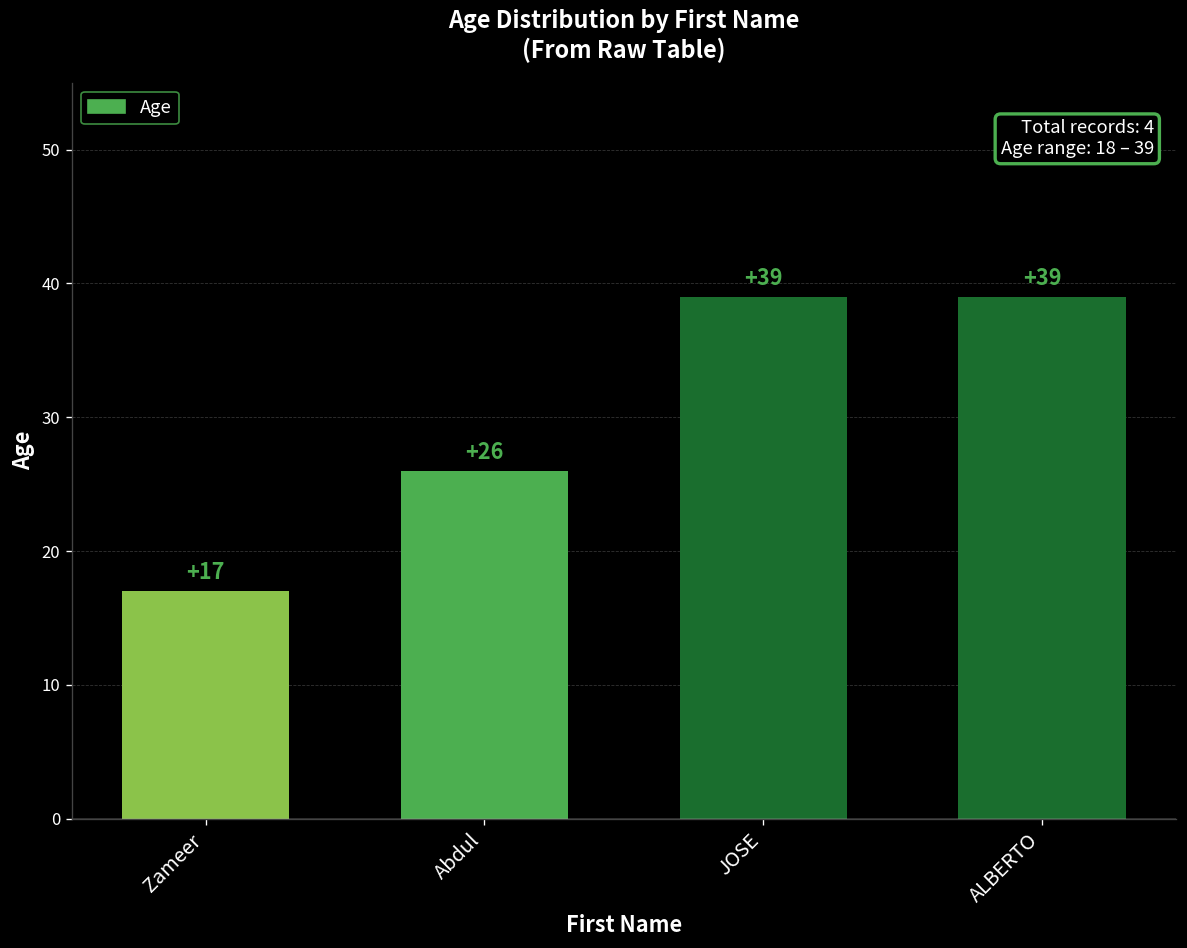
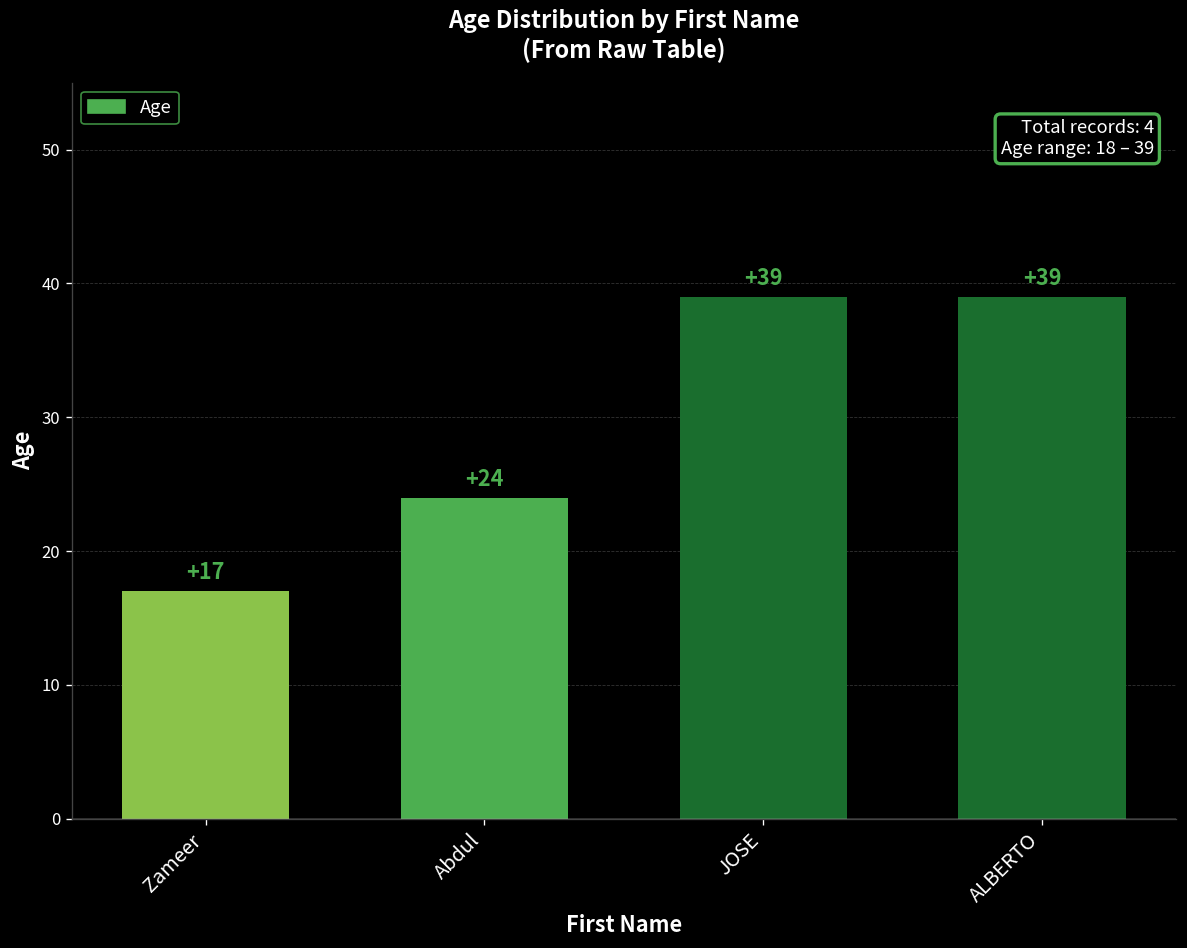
Abdul: +26 -> +24
